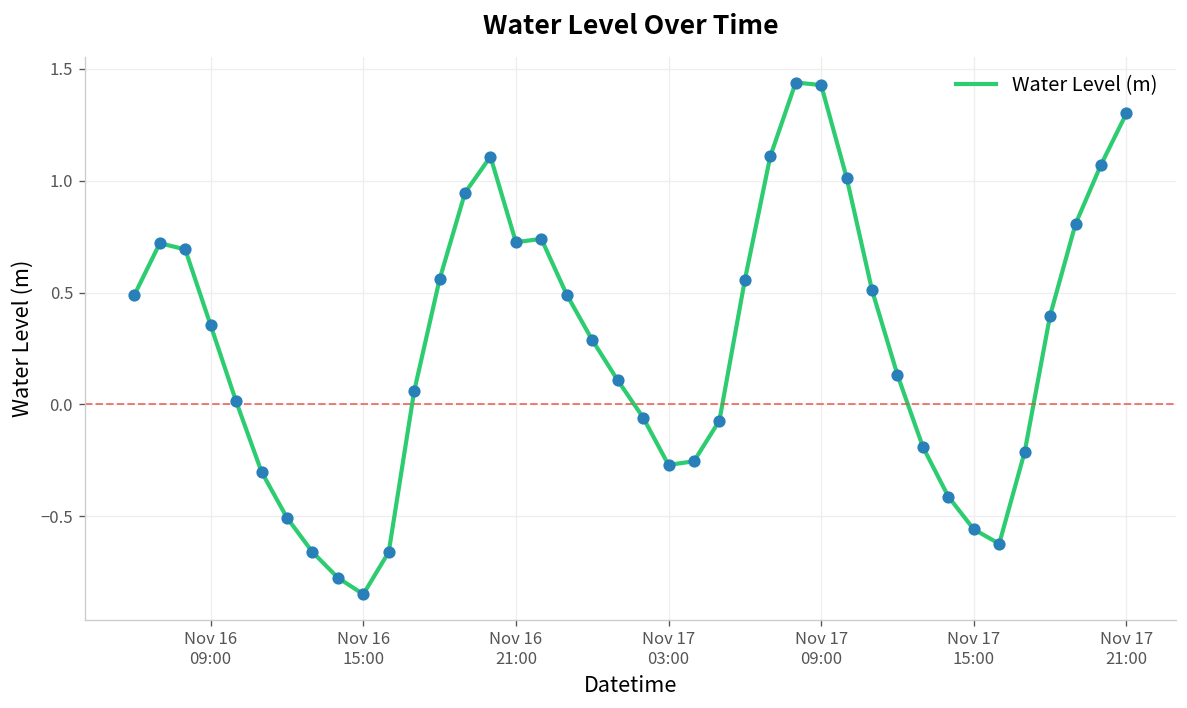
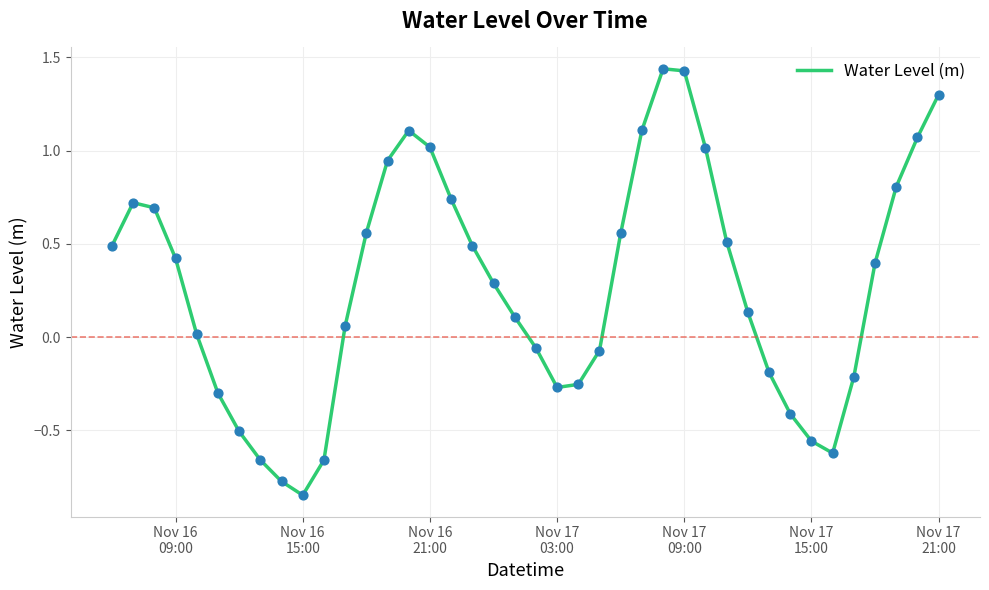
Nov 16 09:00: 0.35 -> 0.42
Nov 16 21:00: 0.73 -> 1.02
